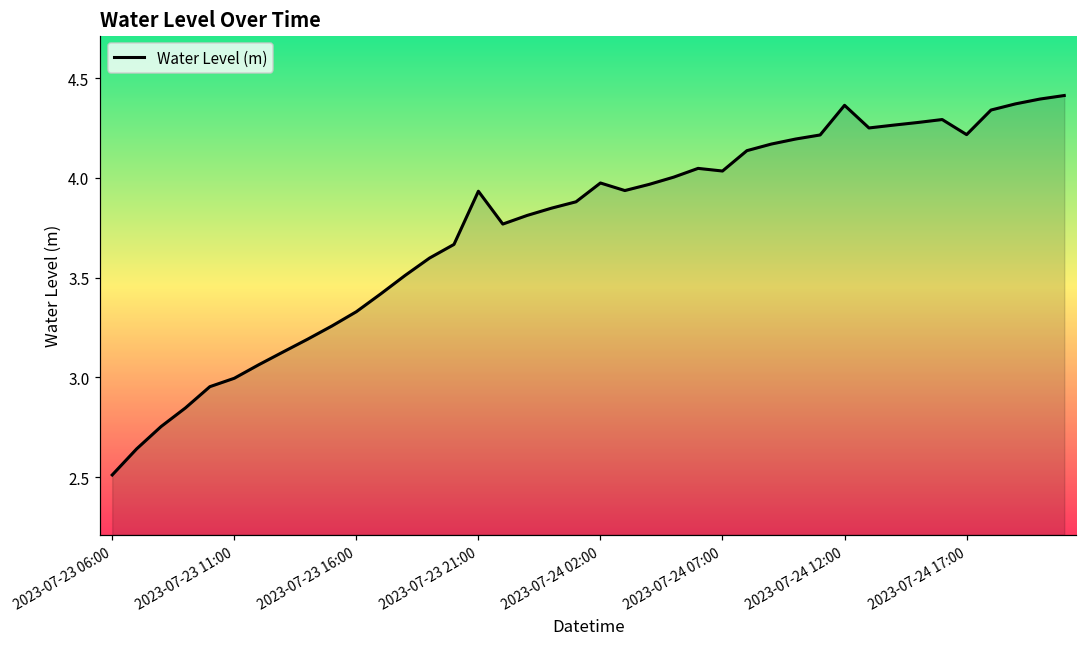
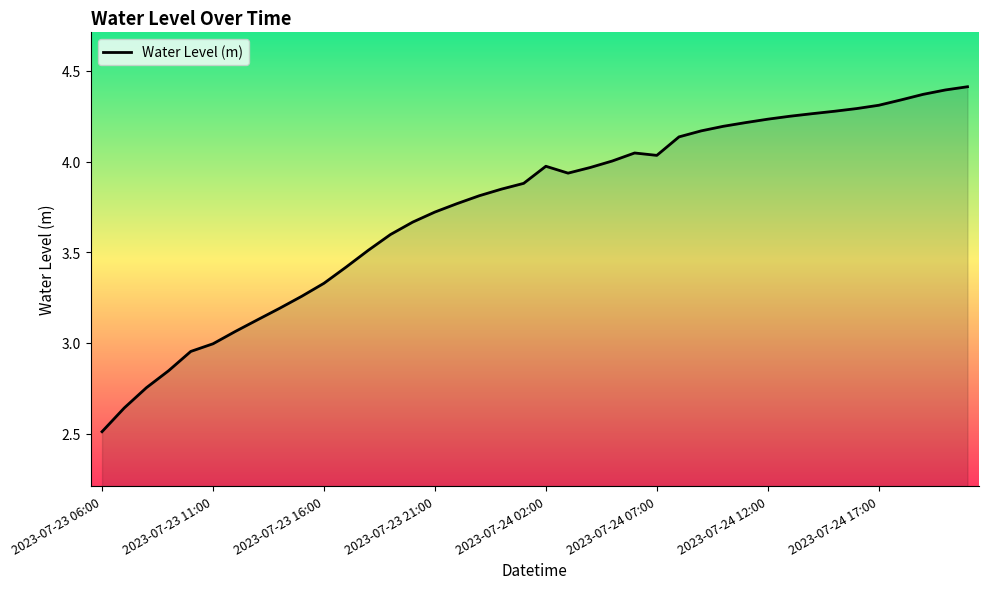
2023-07-23 21:00: 3.93 -> 3.72
2023-07-24 12:00: 4.36 -> 4.23
2023-07-24 17:00: 4.22 -> 4.31
